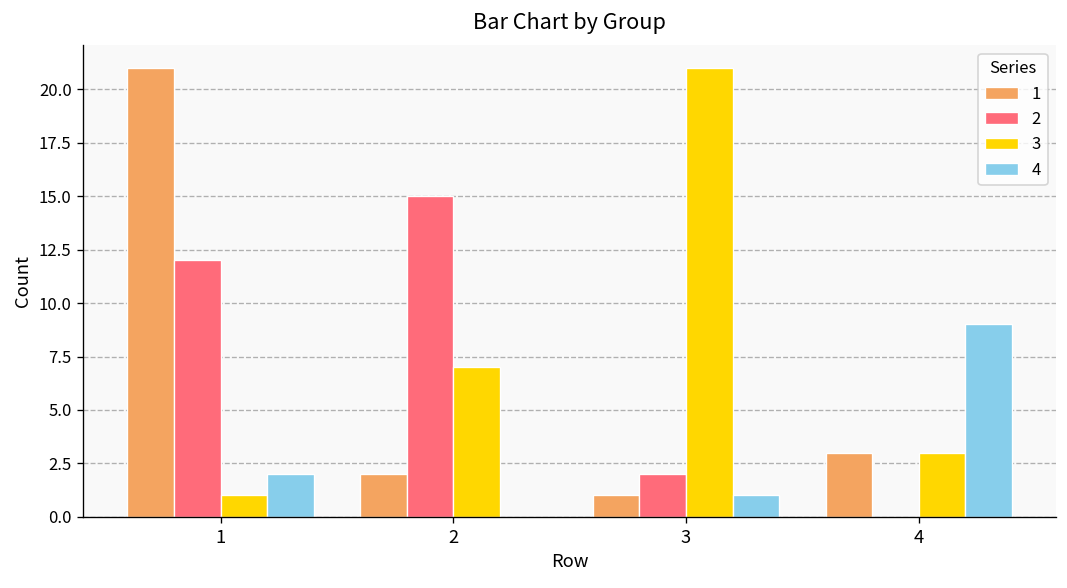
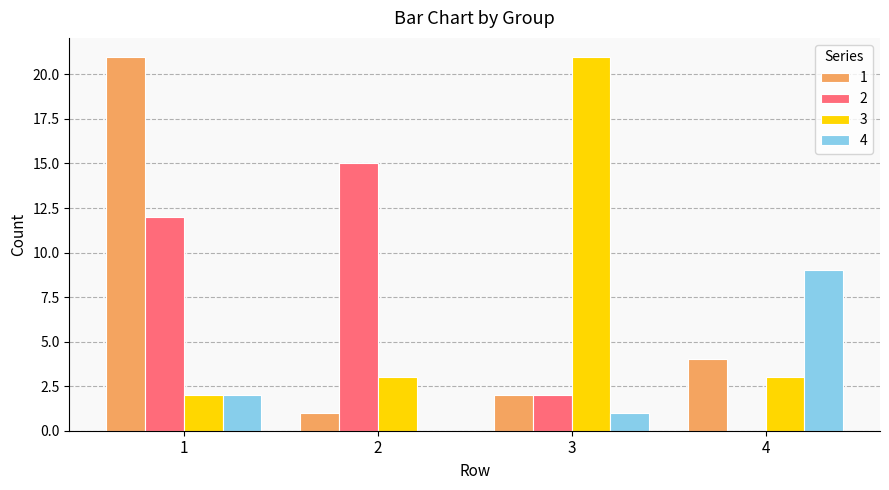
3, 1: 1 -> 2
1, 2: 2 -> 1
3, 2: 7 -> 3
1, 3: 1 -> 2
1, 4: 3 -> 4
